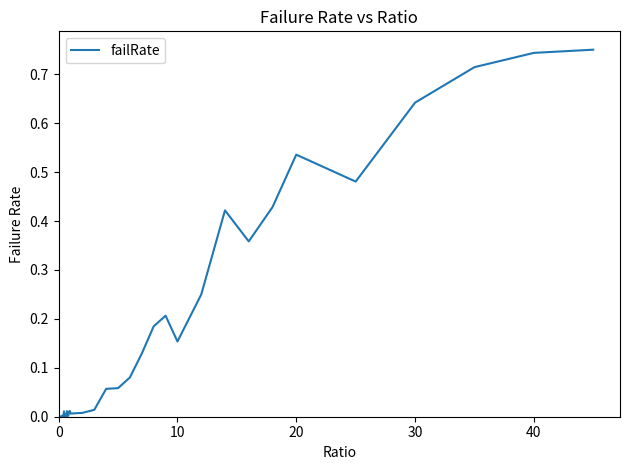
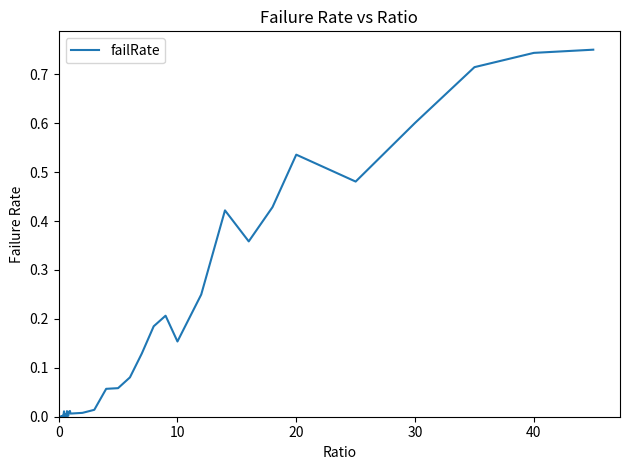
30: 0.64 -> 0.60
